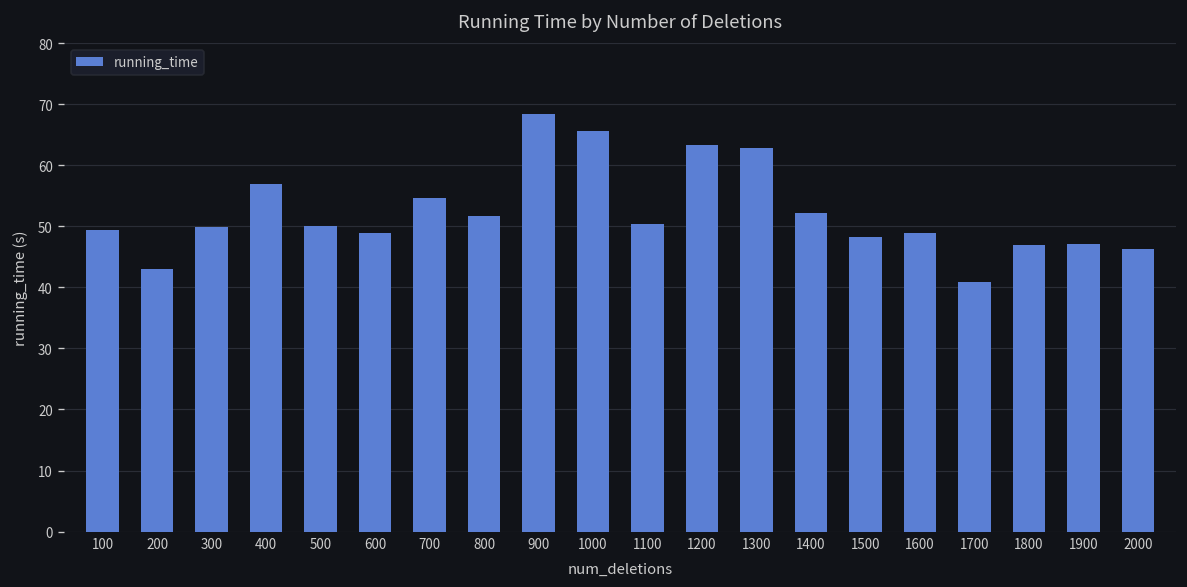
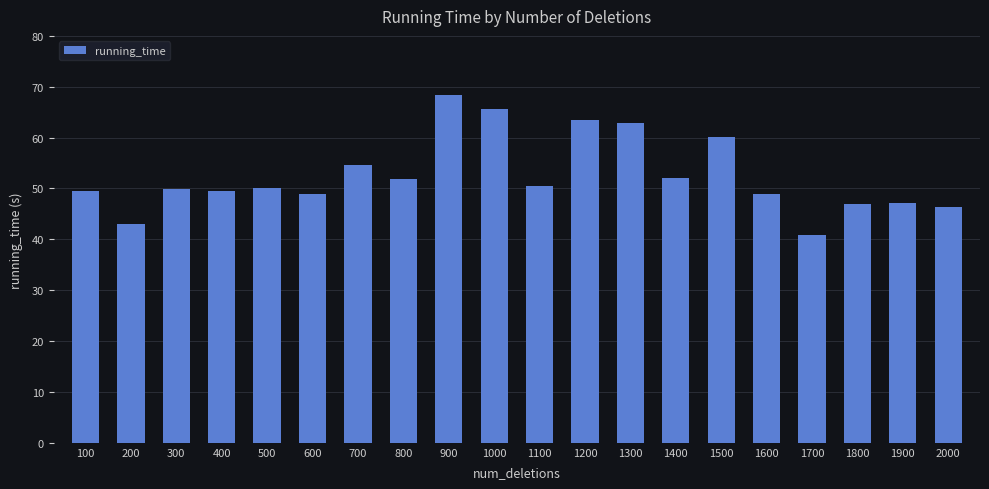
400: 57 -> 49
1500: 48 -> 60
